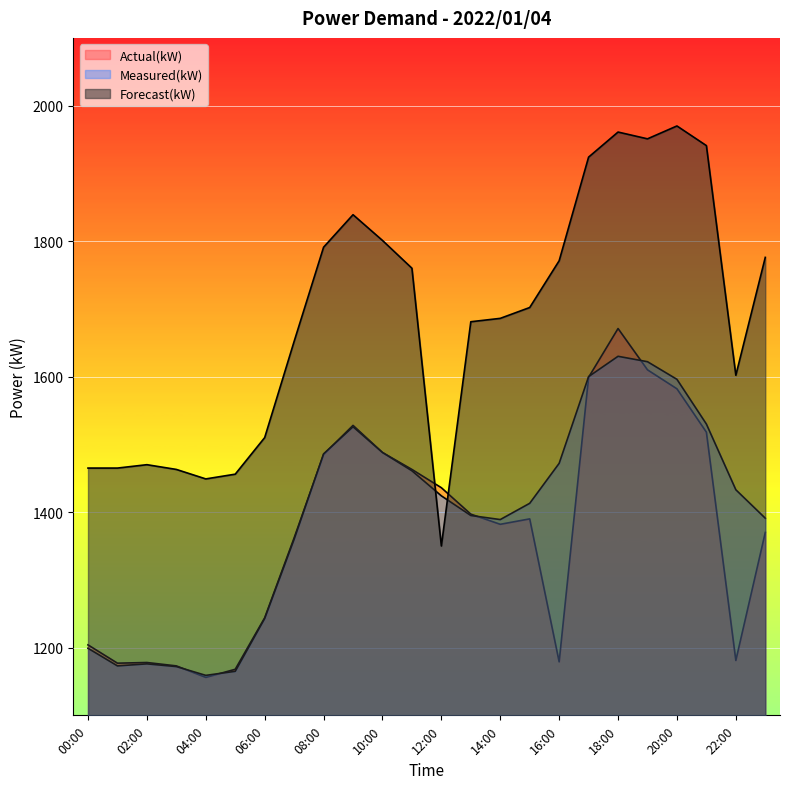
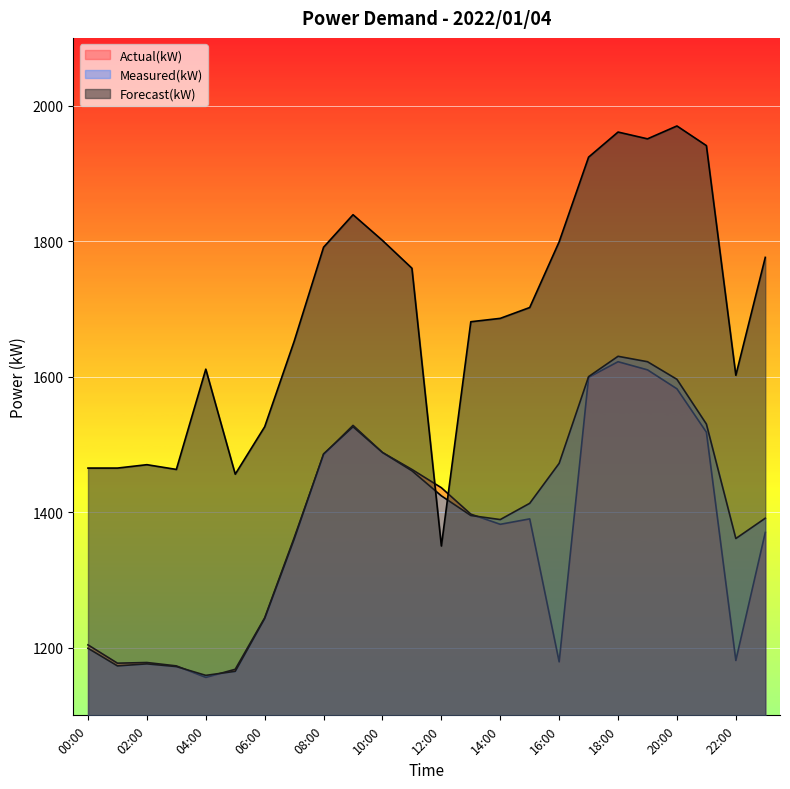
Forecast(kW), 04:00: 1450 -> 1610
Forecast(kW), 06:00: 1510 -> 1530
Forecast(kW), 16:00: 1770 -> 1800
Actual(kW), 18:00: 1670 -> 1620
Measured(kW), 22:00: 1430 -> 1360
